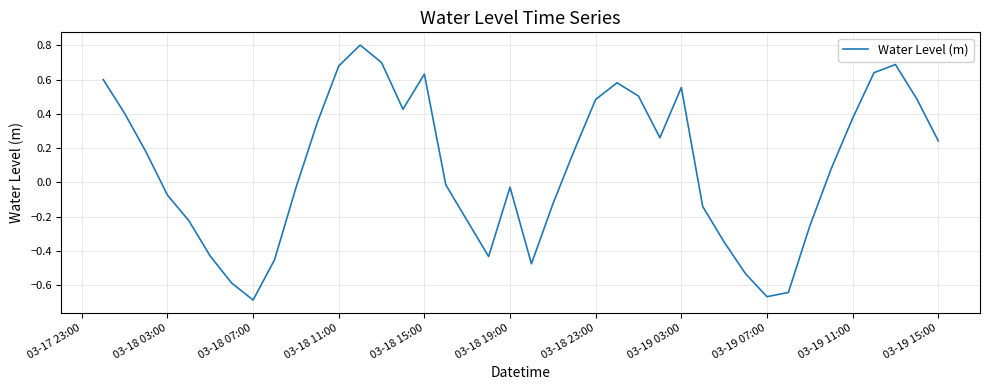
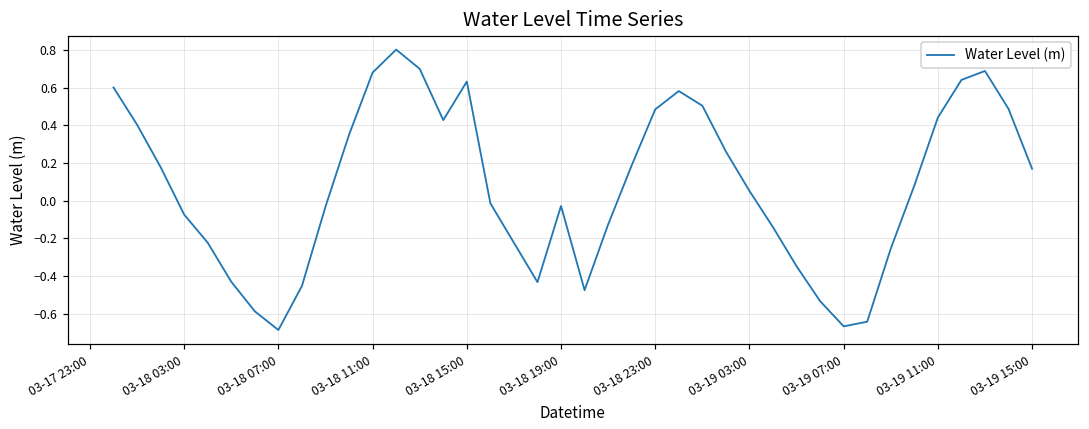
03-19 03:00: 0.55 -> 0.05
03-19 11:00: 0.37 -> 0.44
03-19 15:00: 0.24 -> 0.17
